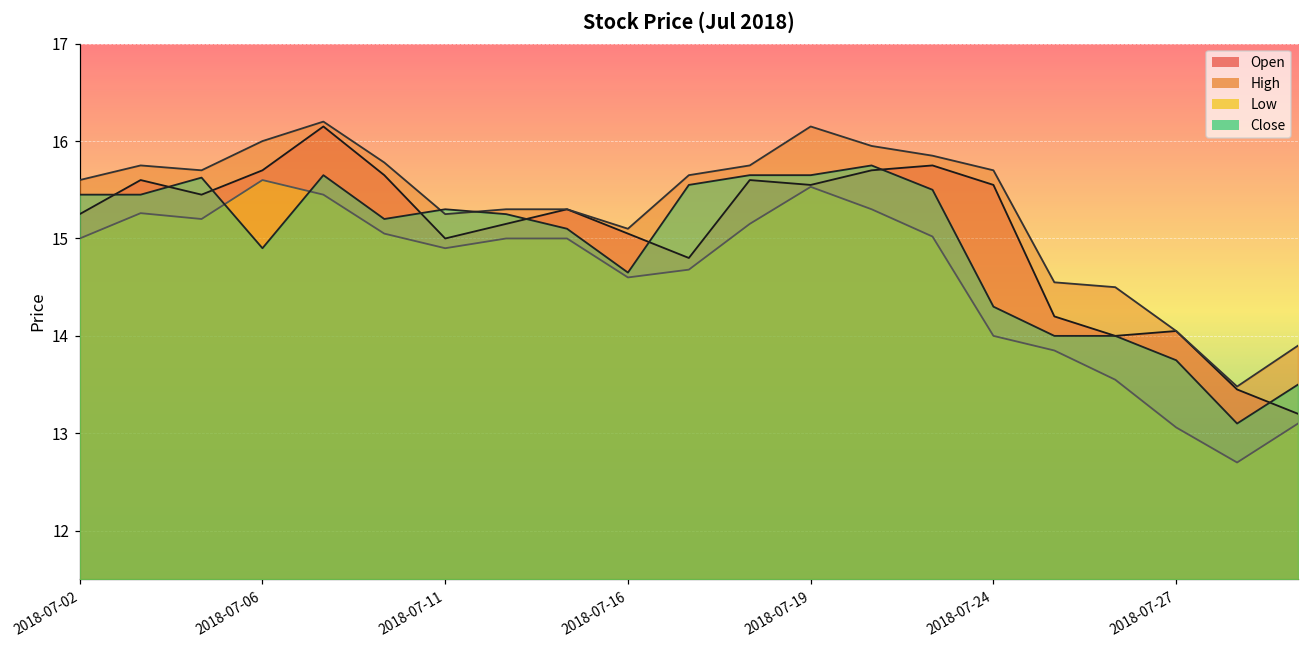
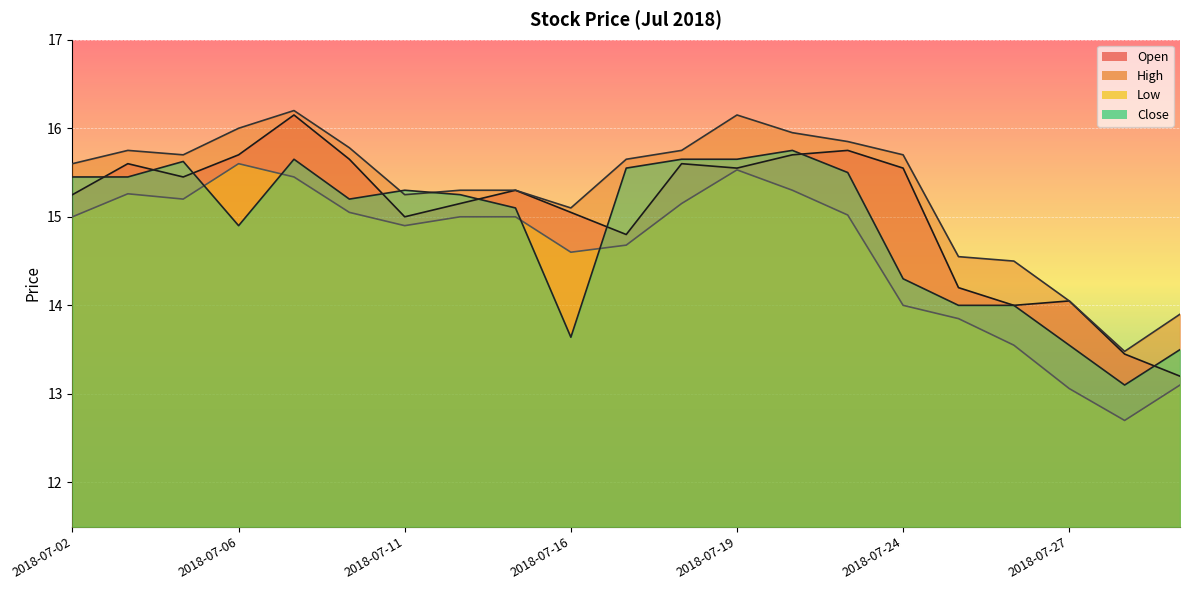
Close, 2018-07-16: 14.7 -> 13.6
Close, 2018-07-27: 13.8 -> 13.6
